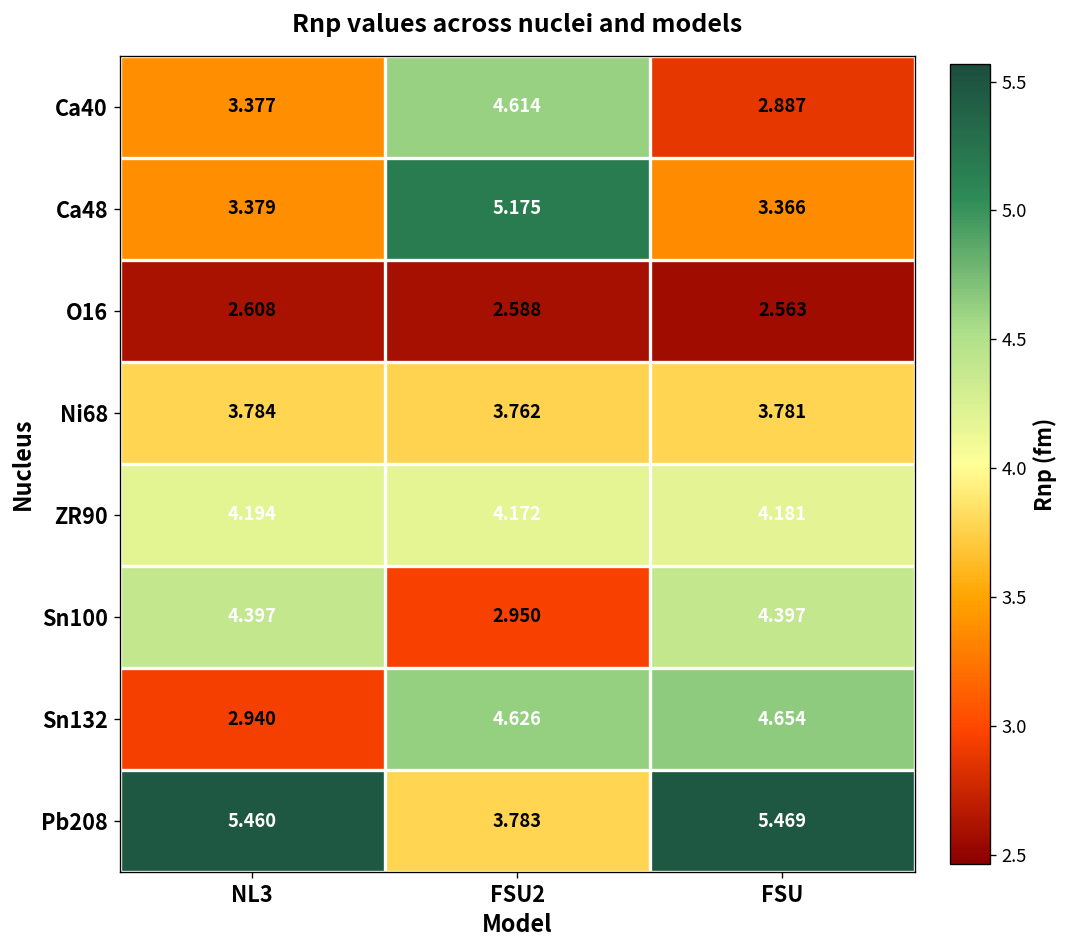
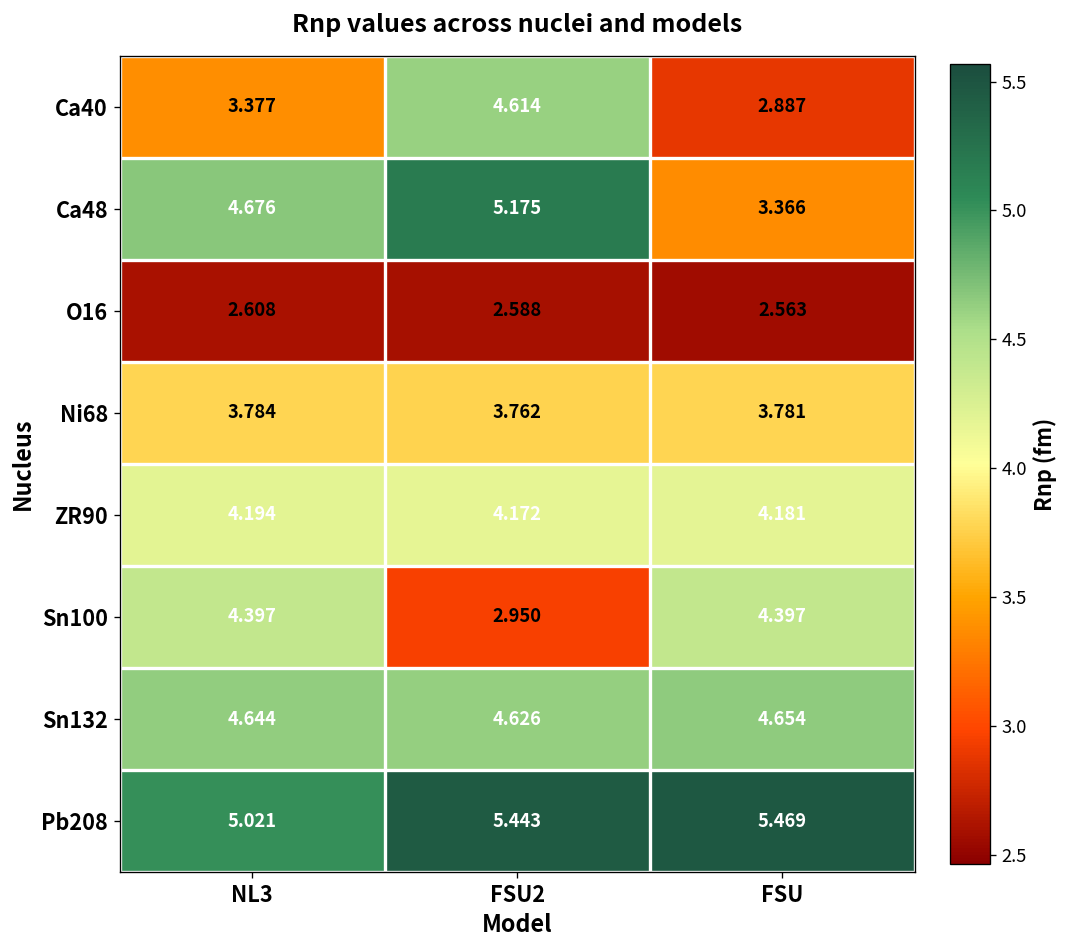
Ca48, NL3: 3.379 -> 4.676
Sn132, NL3: 2.940 -> 4.644
Pb208, NL3: 5.460 -> 5.021
Pb208, FSU2: 3.783 -> 5.443
